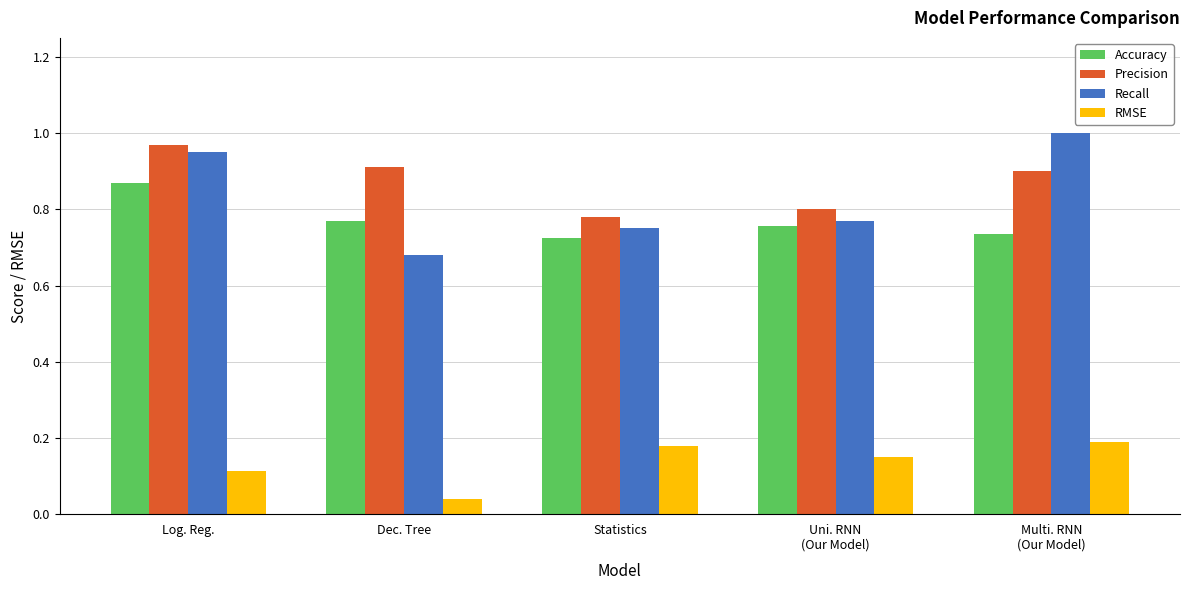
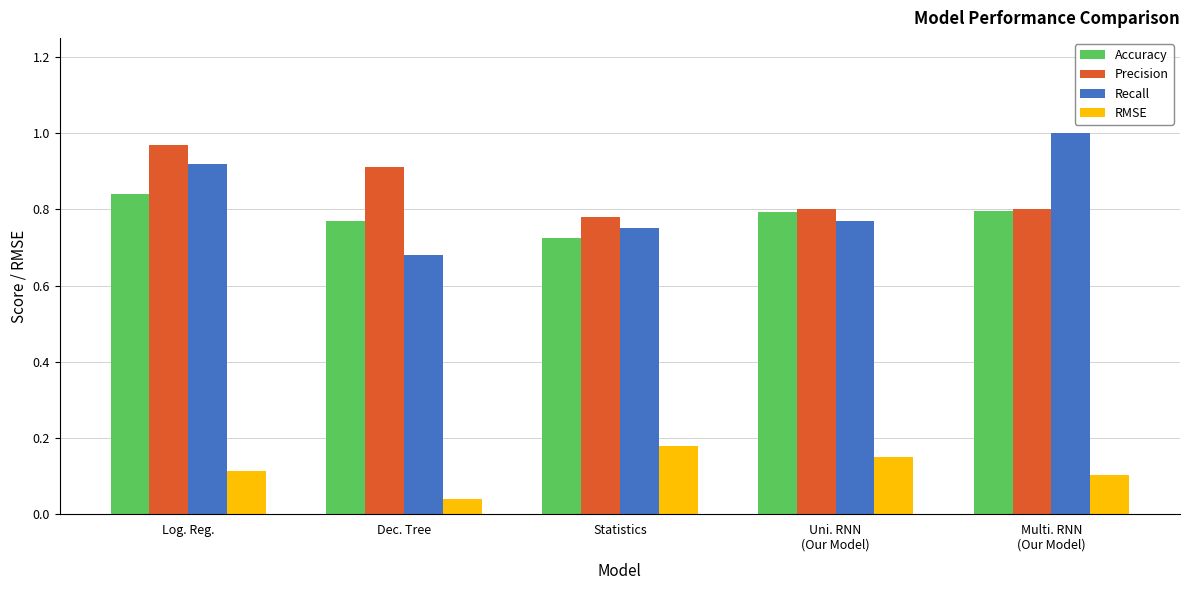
Accuracy, Log. Reg.: 0.87 -> 0.84
Recall, Log. Reg.: 0.95 -> 0.92
Accuracy, Uni. RNN (Our Model): 0.76 -> 0.79
Accuracy, Multi. RNN (Our Model): 0.73 -> 0.80
Precision, Multi. RNN (Our Model): 0.9 -> 0.8
RMSE, Multi. RNN (Our Model): 0.19 -> 0.10
